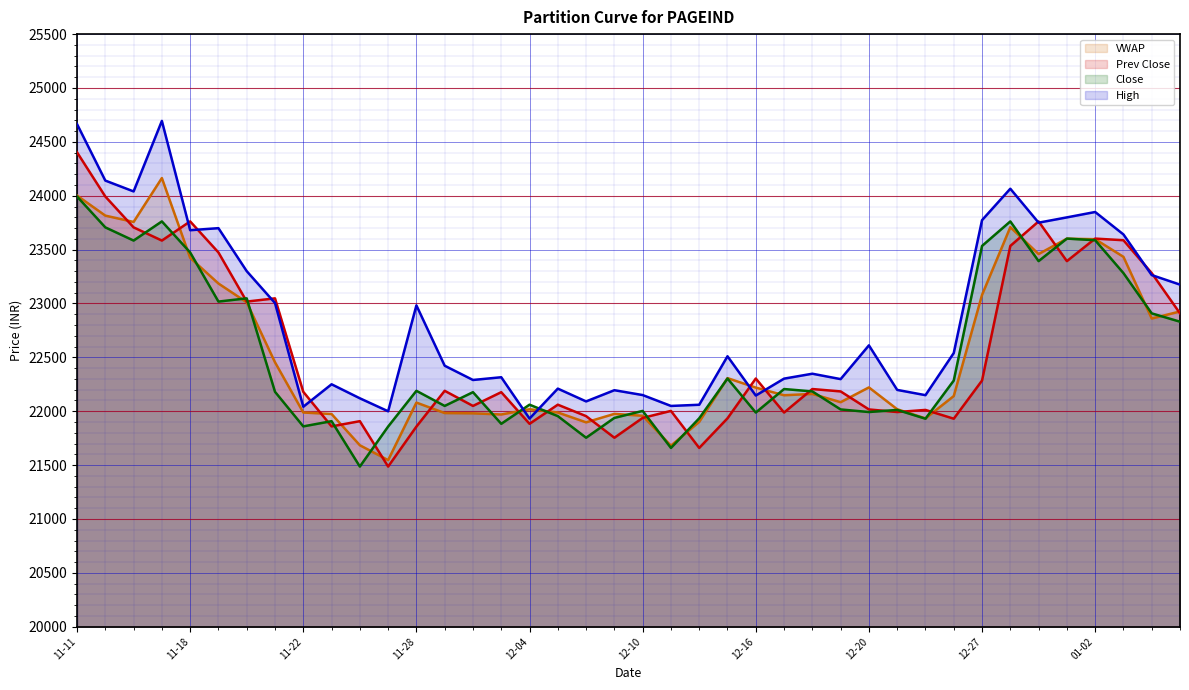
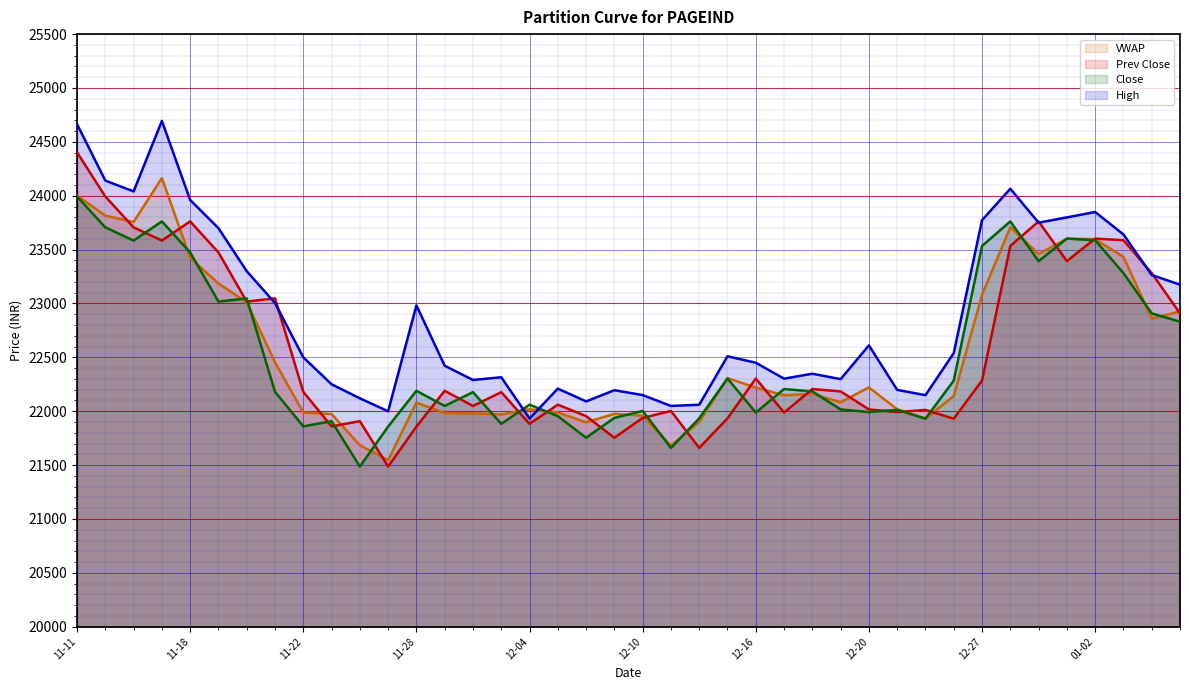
High, 11-18: 23680 -> 23960
High, 11-22: 22040 -> 22500
High, 12-16: 22150 -> 22450
